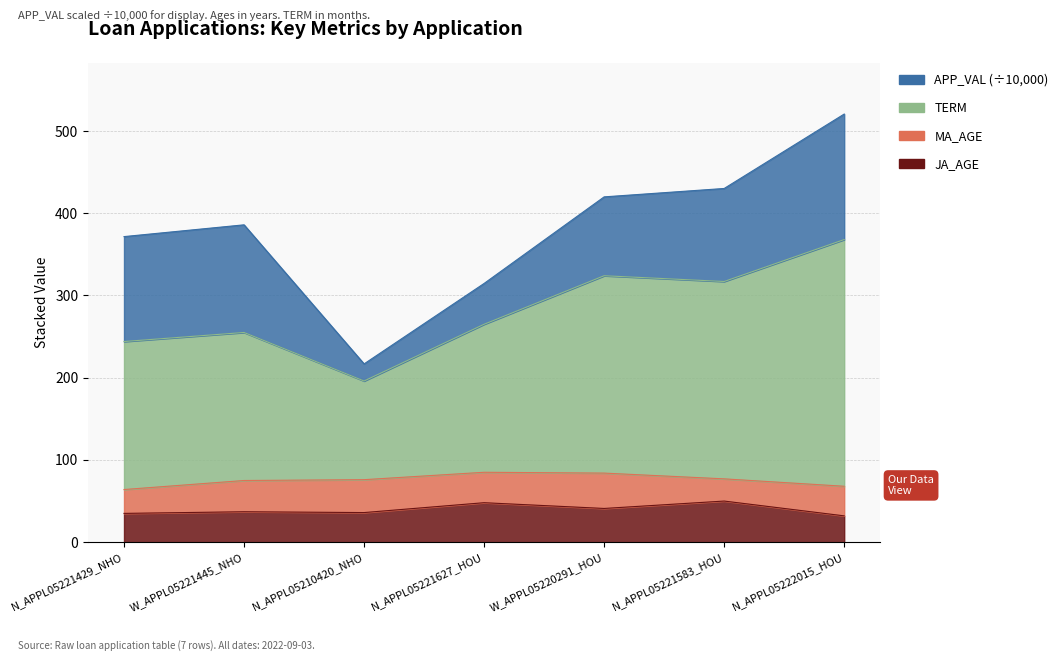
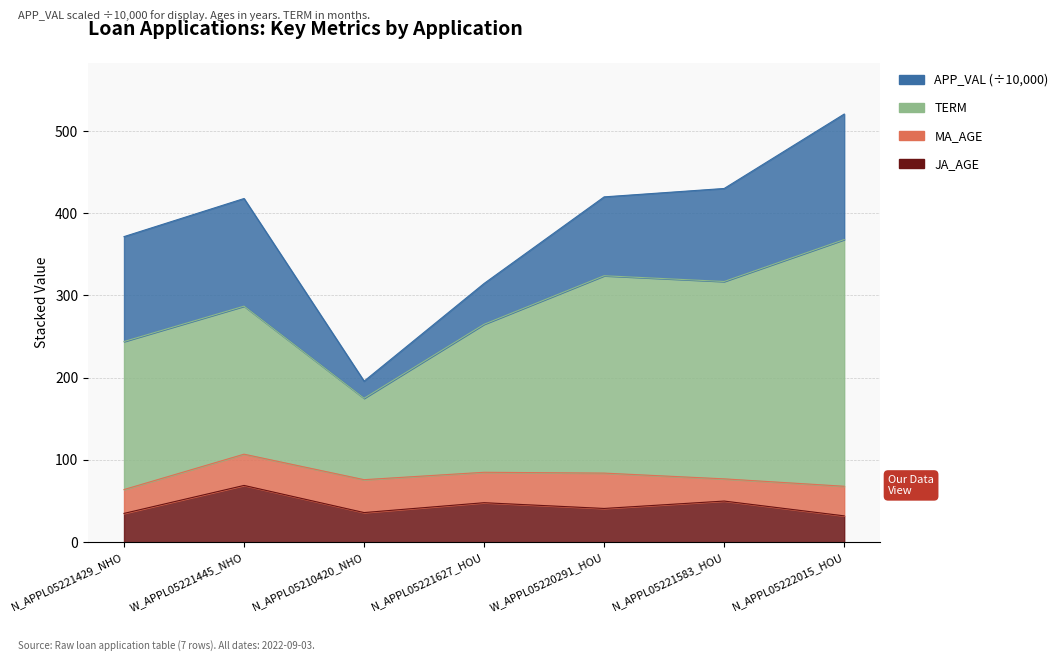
JA_AGE, W_APPL05221445_NHO: 40 -> 70
TERM, N_APPL05210420_NHO: 120 -> 100
